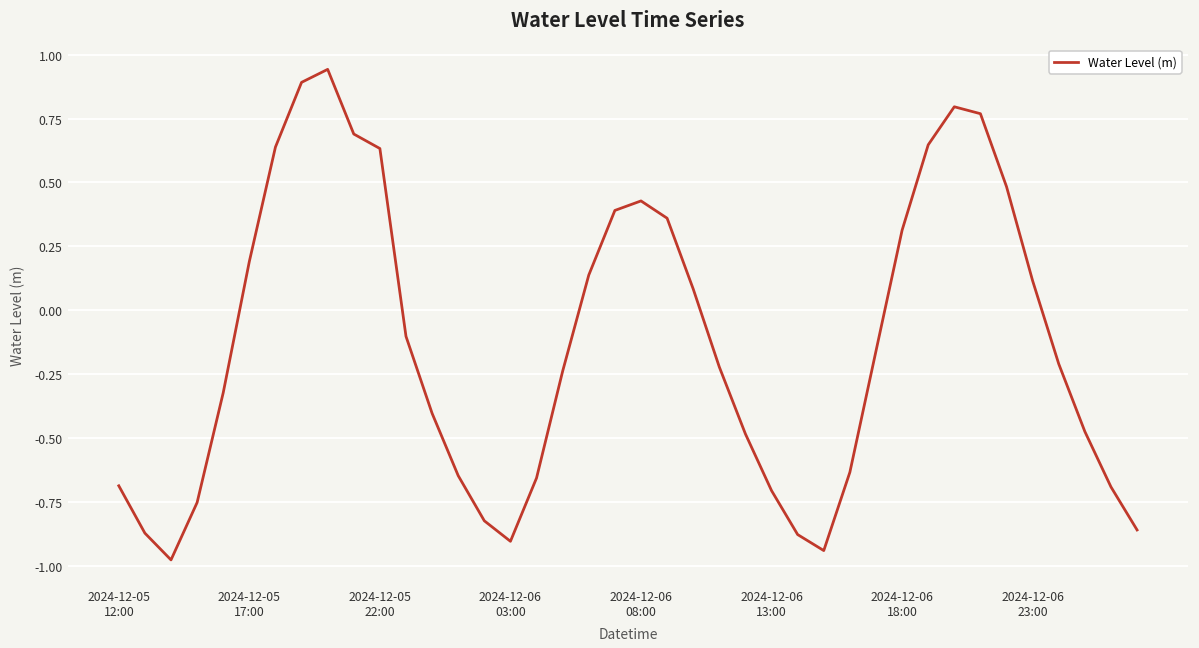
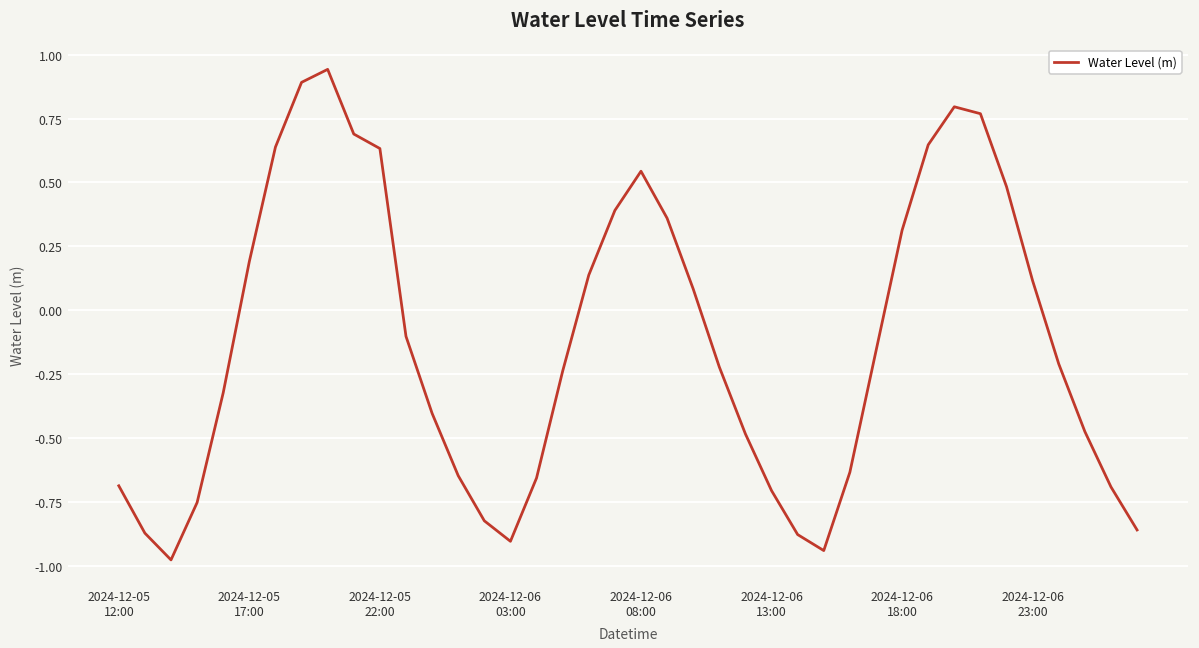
2024-12-06 08:00: 0.43 -> 0.54
